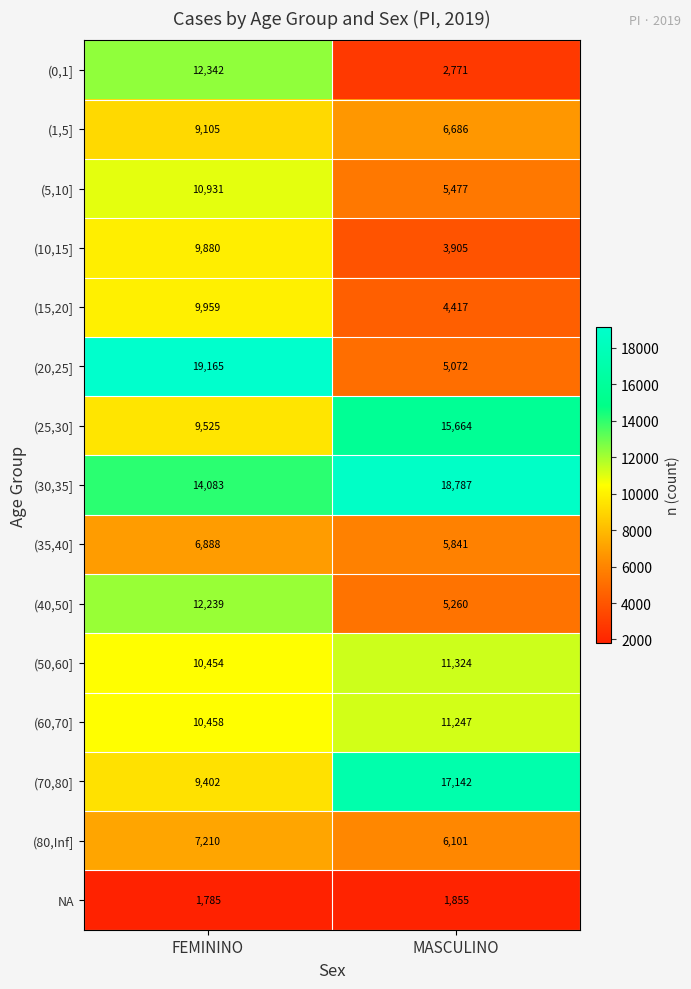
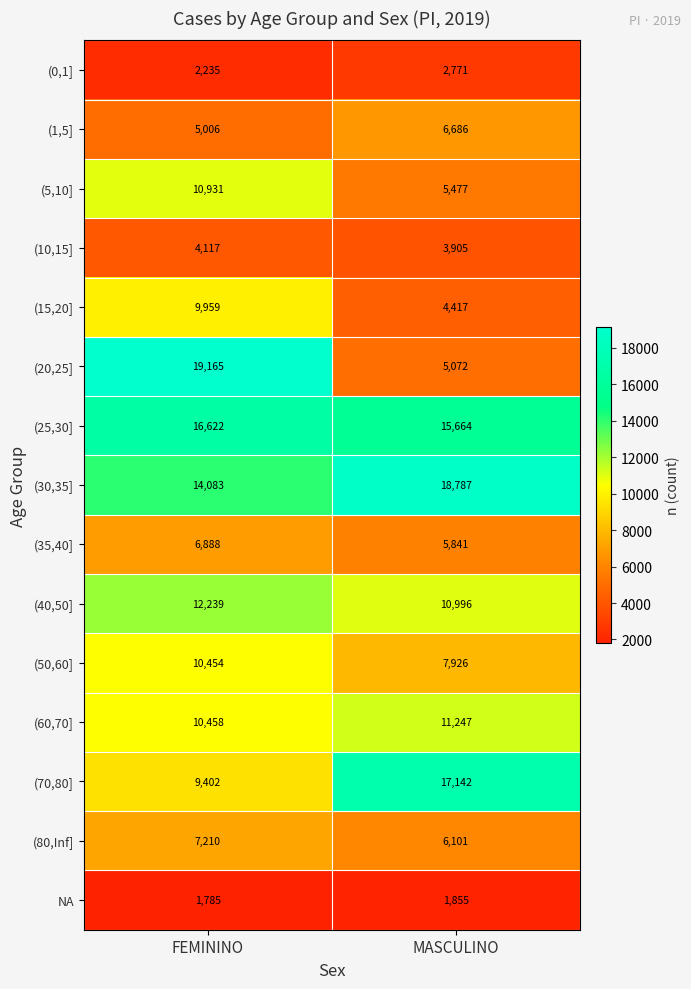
(0,1], FEMININO: 12,342 -> 2,235
(1,5], FEMININO: 9,105 -> 5,006
(10,15], FEMININO: 9,880 -> 4,117
(25,30], FEMININO: 9,525 -> 16,622
(40,50], MASCULINO: 5,260 -> 10,996
(50,60], MASCULINO: 11,324 -> 7,926
